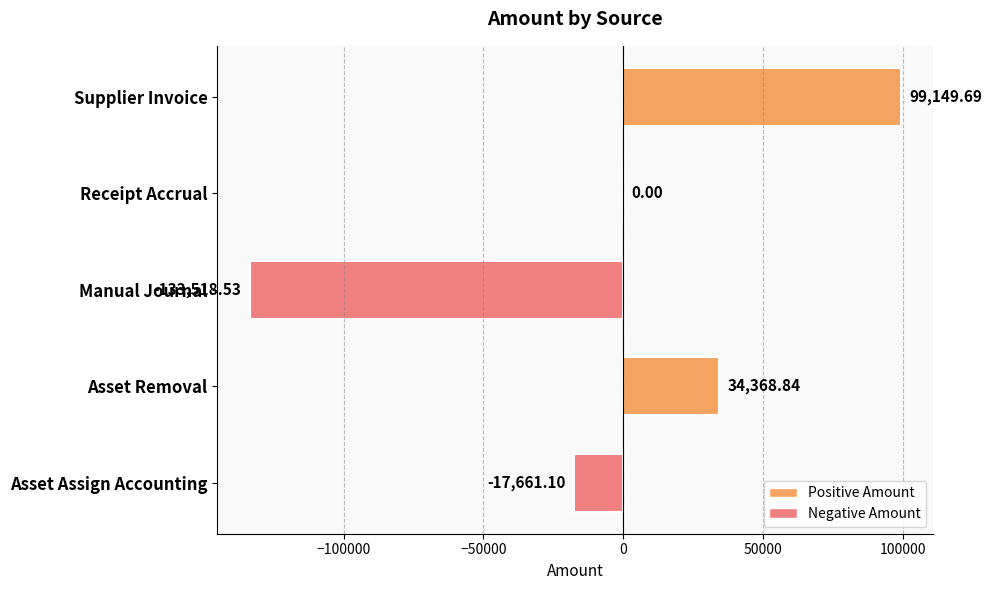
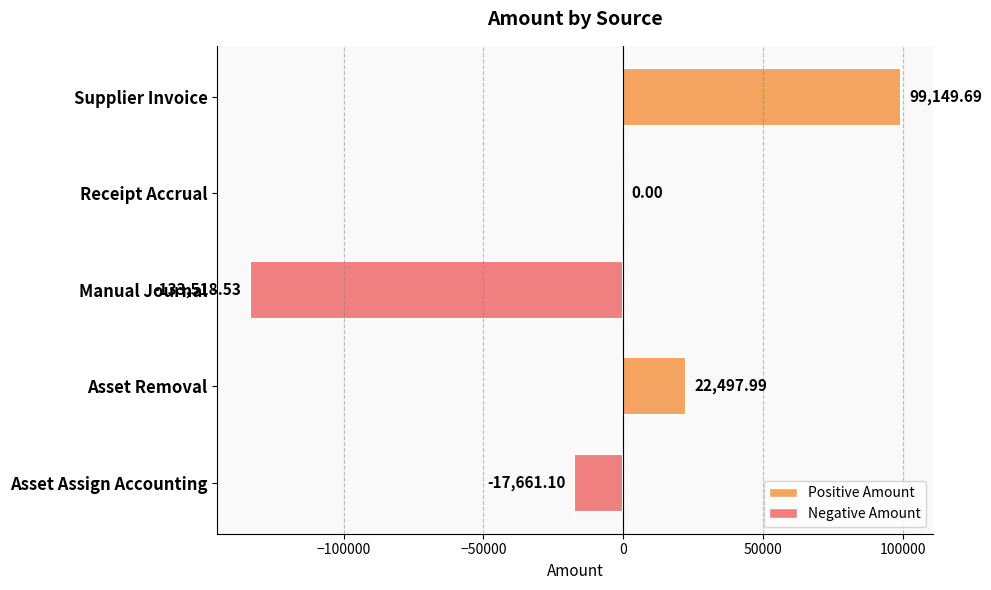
Asset Removal: 34,368.84 -> 22,497.99
